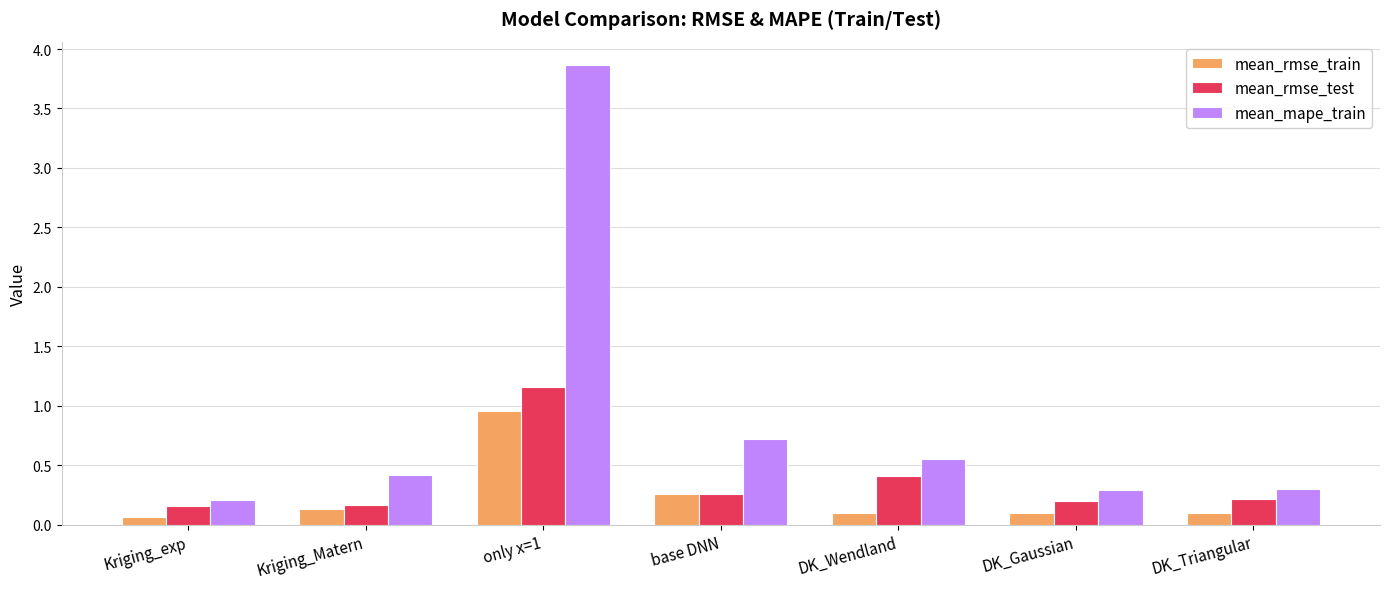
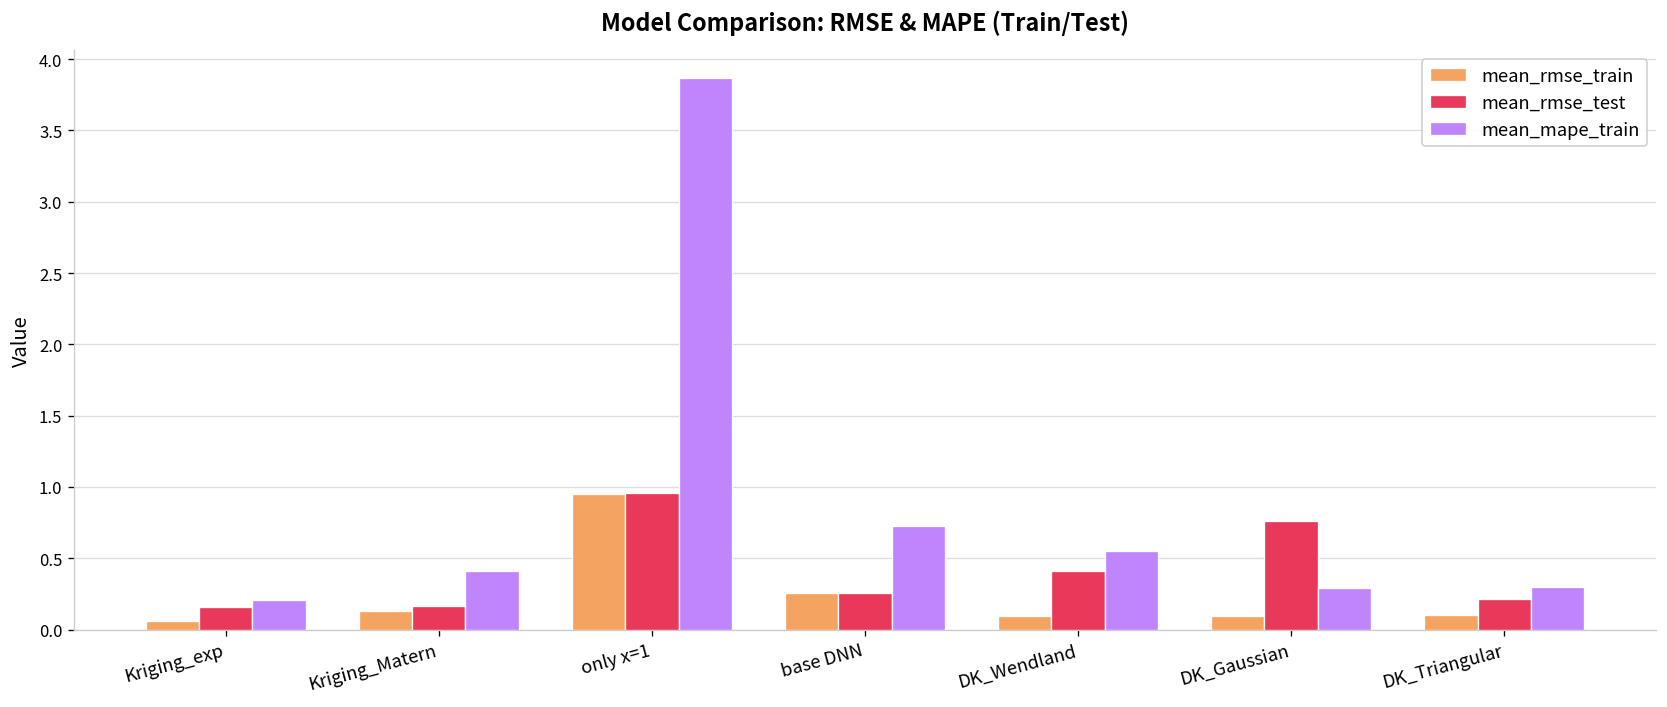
mean_rmse_test, only x=1: 1.16 -> 0.96
mean_rmse_test, DK_Gaussian: 0.20 -> 0.76
